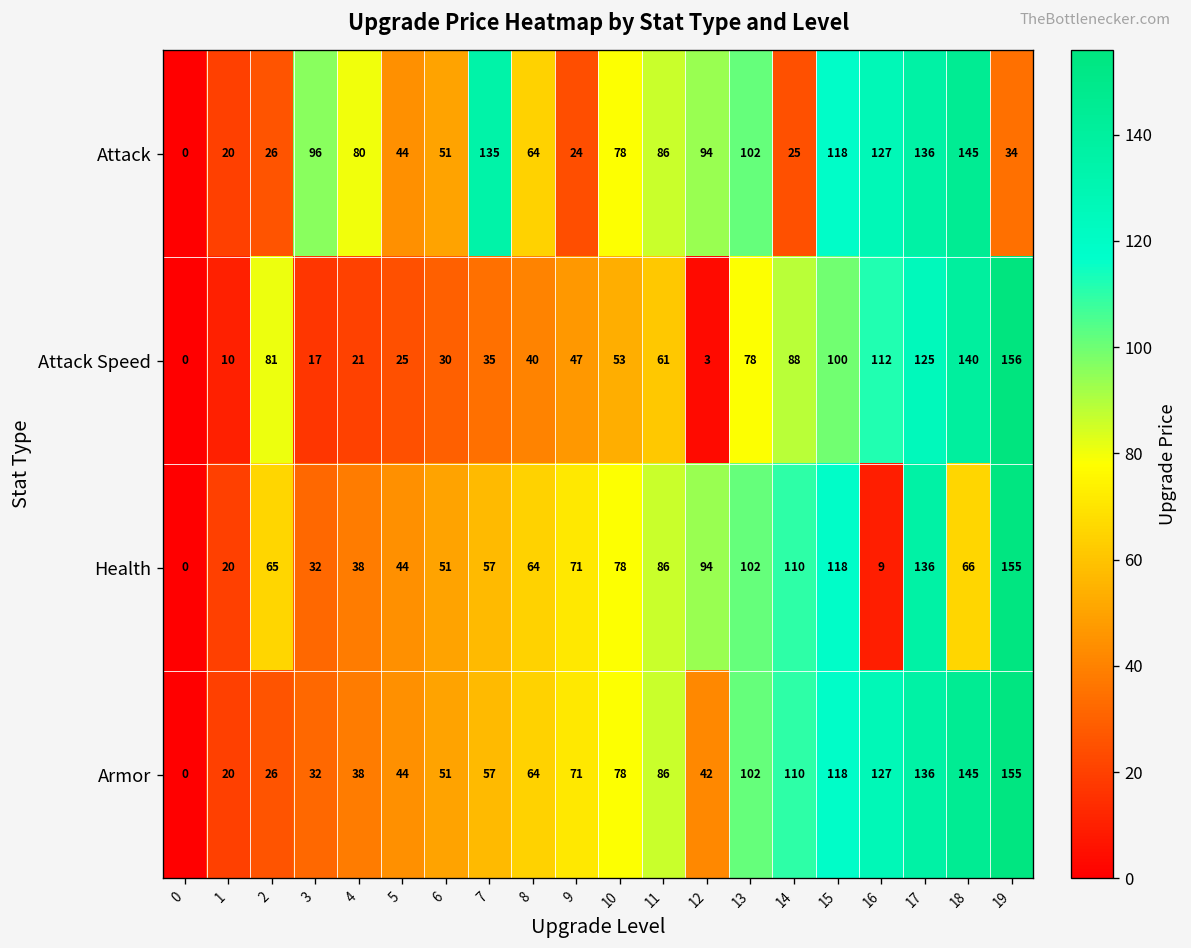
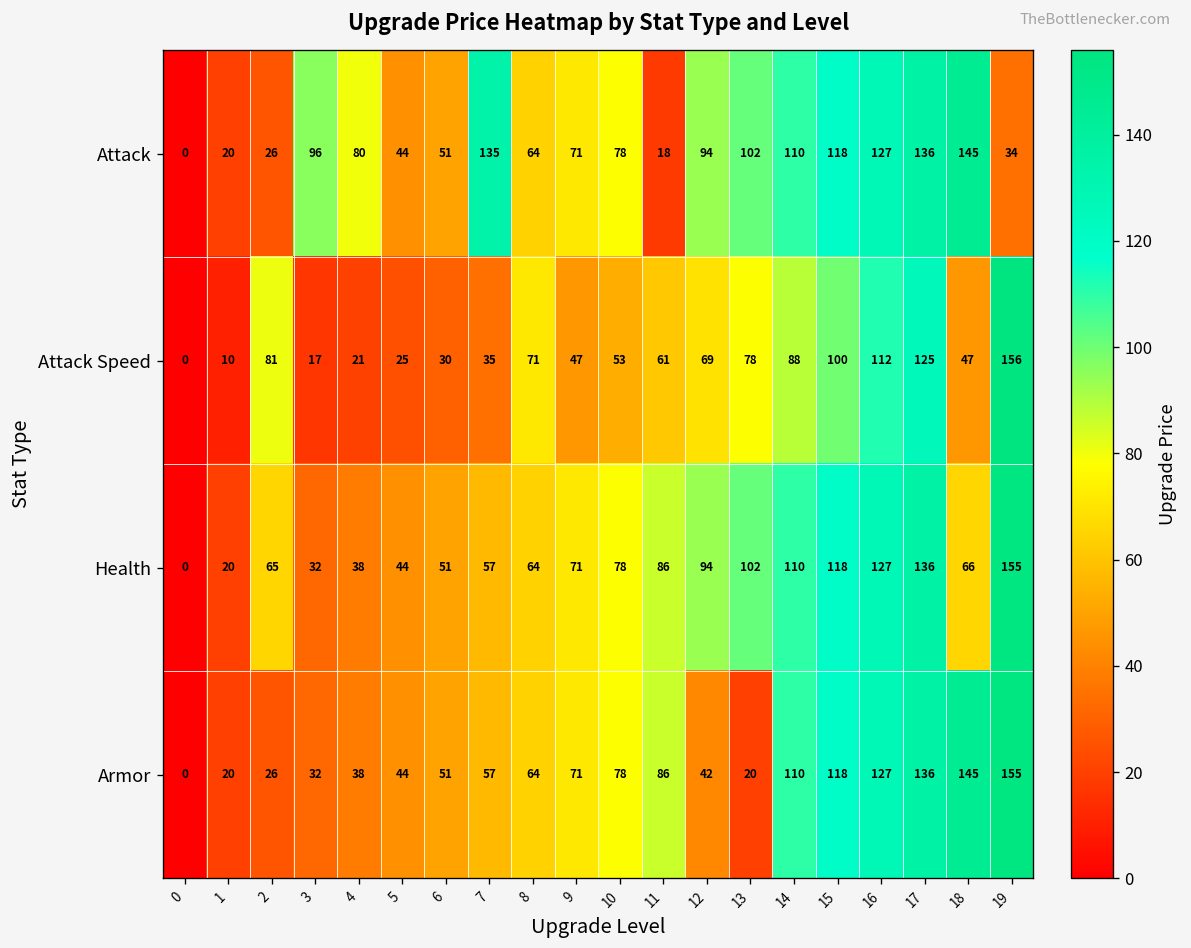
Attack, 9: 24 -> 71
Attack, 11: 86 -> 18
Attack, 14: 25 -> 110
Attack Speed, 8: 40 -> 71
Attack Speed, 12: 3 -> 69
Attack Speed, 18: 140 -> 47
Health, 16: 9 -> 127
Armor, 13: 102 -> 20
